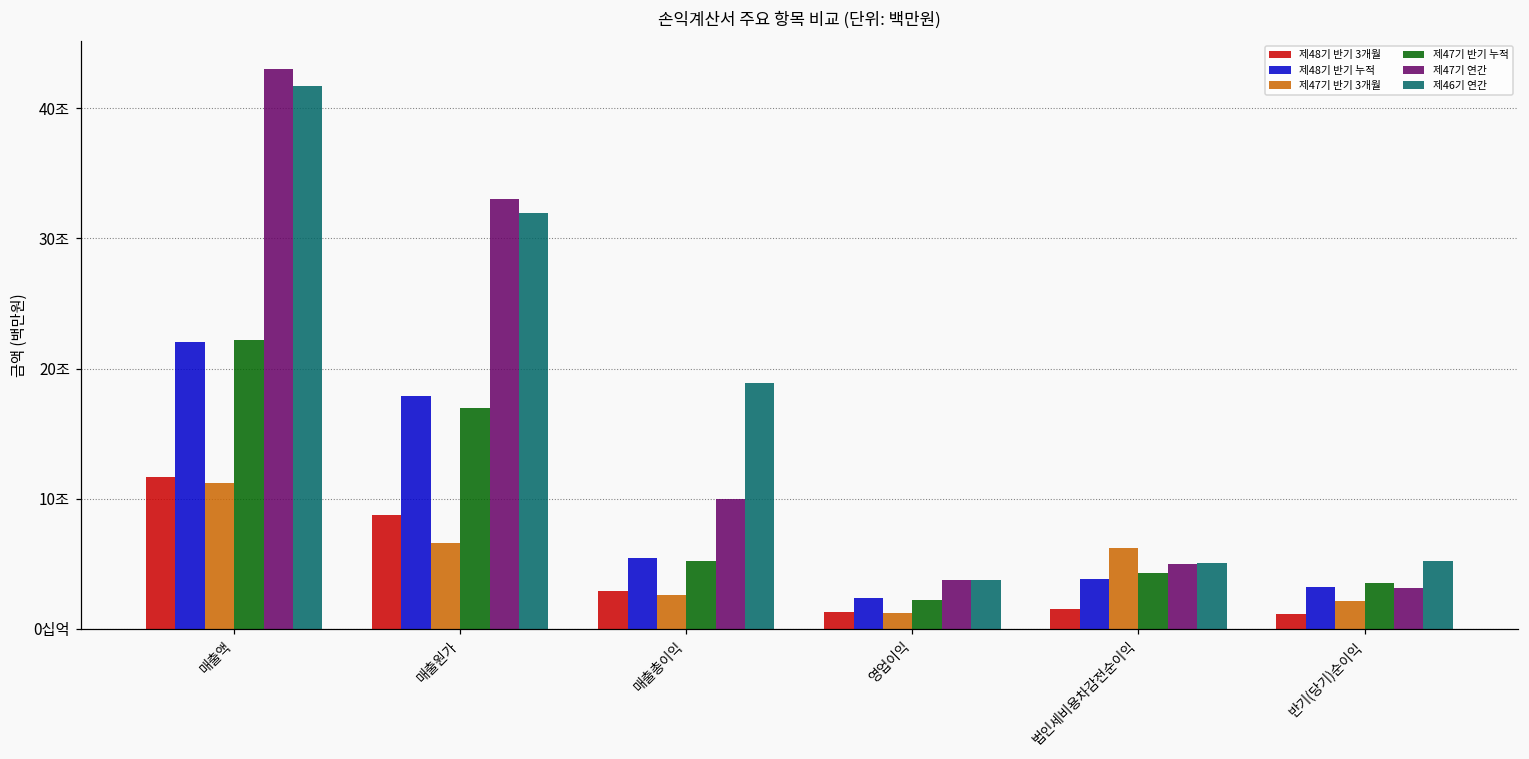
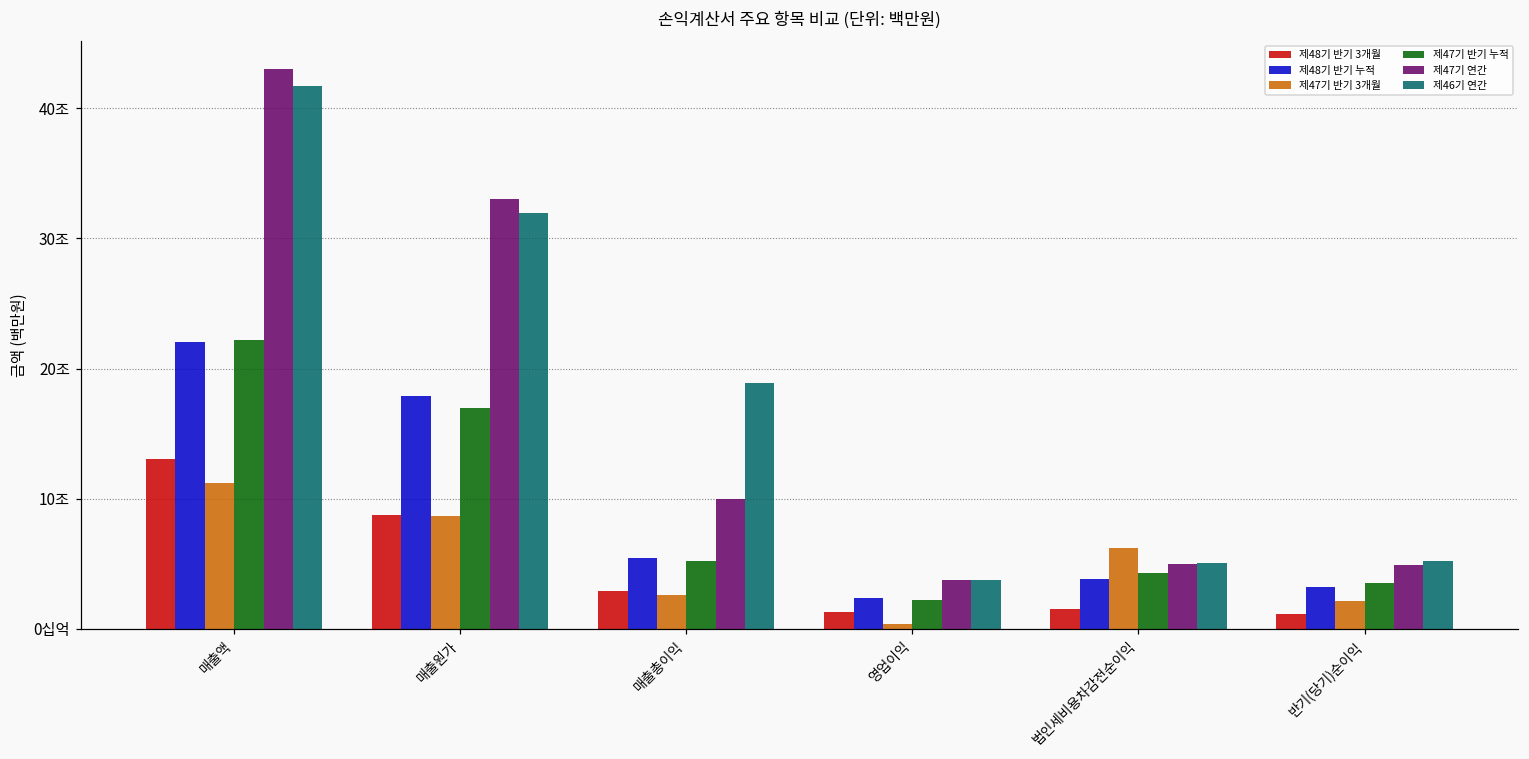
제48기 반기 3개월, 매출액: 11.6조 -> 13.1조
제47기 반기 3개월, 매출원가: 6.6조 -> 8.7조
제47기 반기 3개월, 영업이익: 1.2조 -> 0.4조
제47기 연간, 반기(당기)순이익: 3.1조 -> 4.9조
